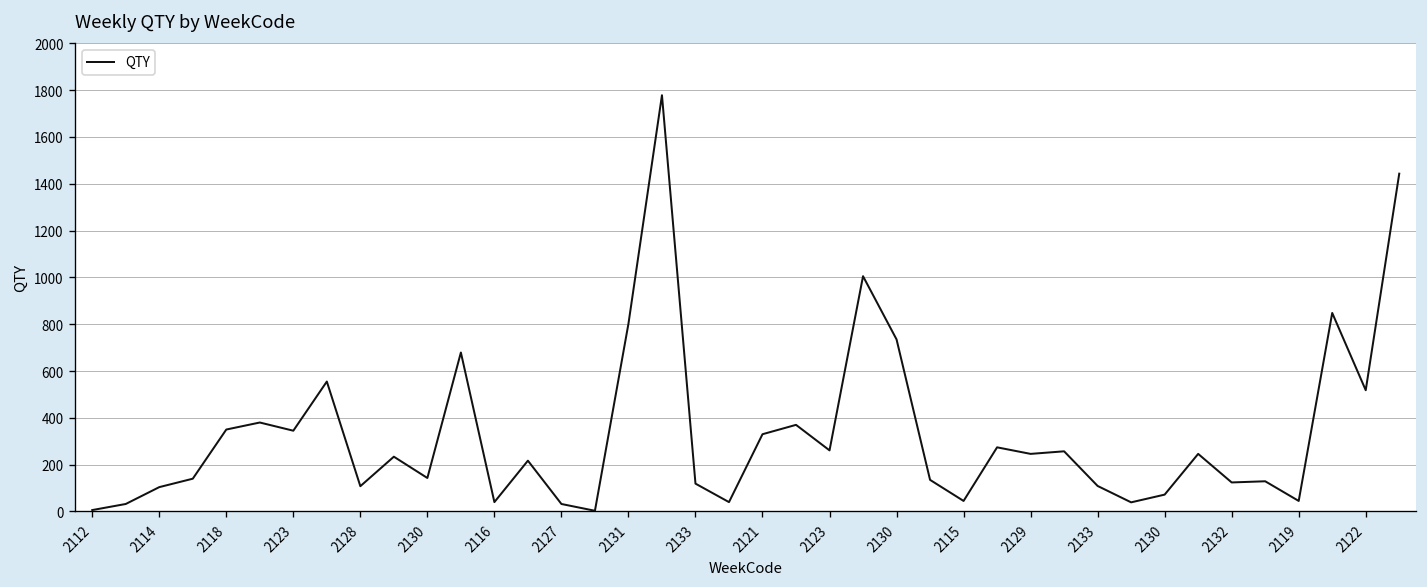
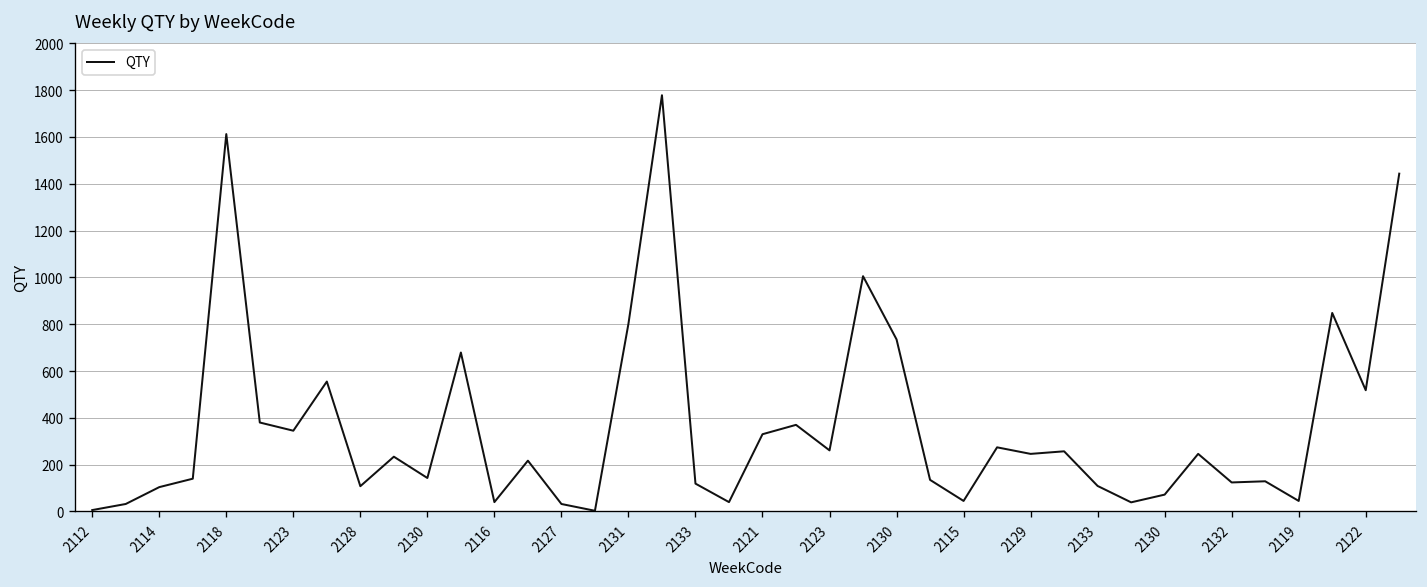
2118: 350 -> 1610
